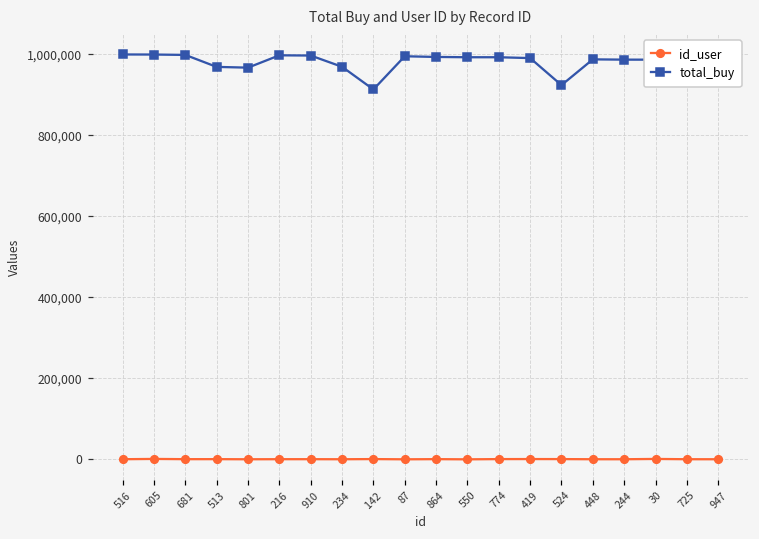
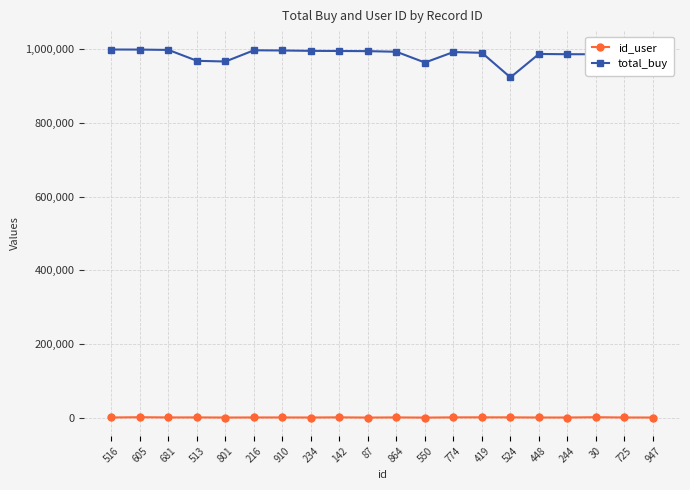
total_buy, 234: 970,000 -> 1,000,000
total_buy, 142: 910,000 -> 1,000,000
total_buy, 550: 990,000 -> 960,000
